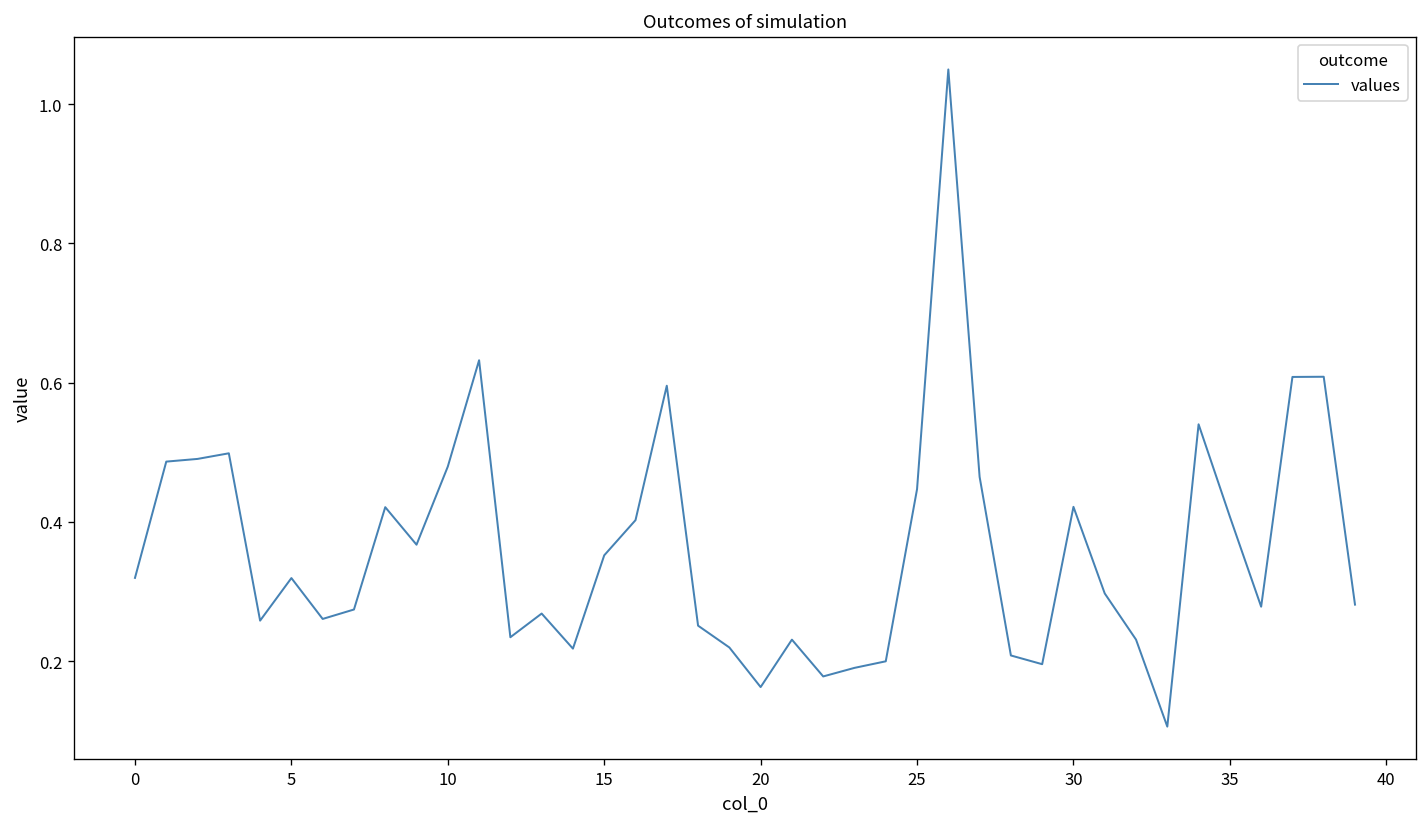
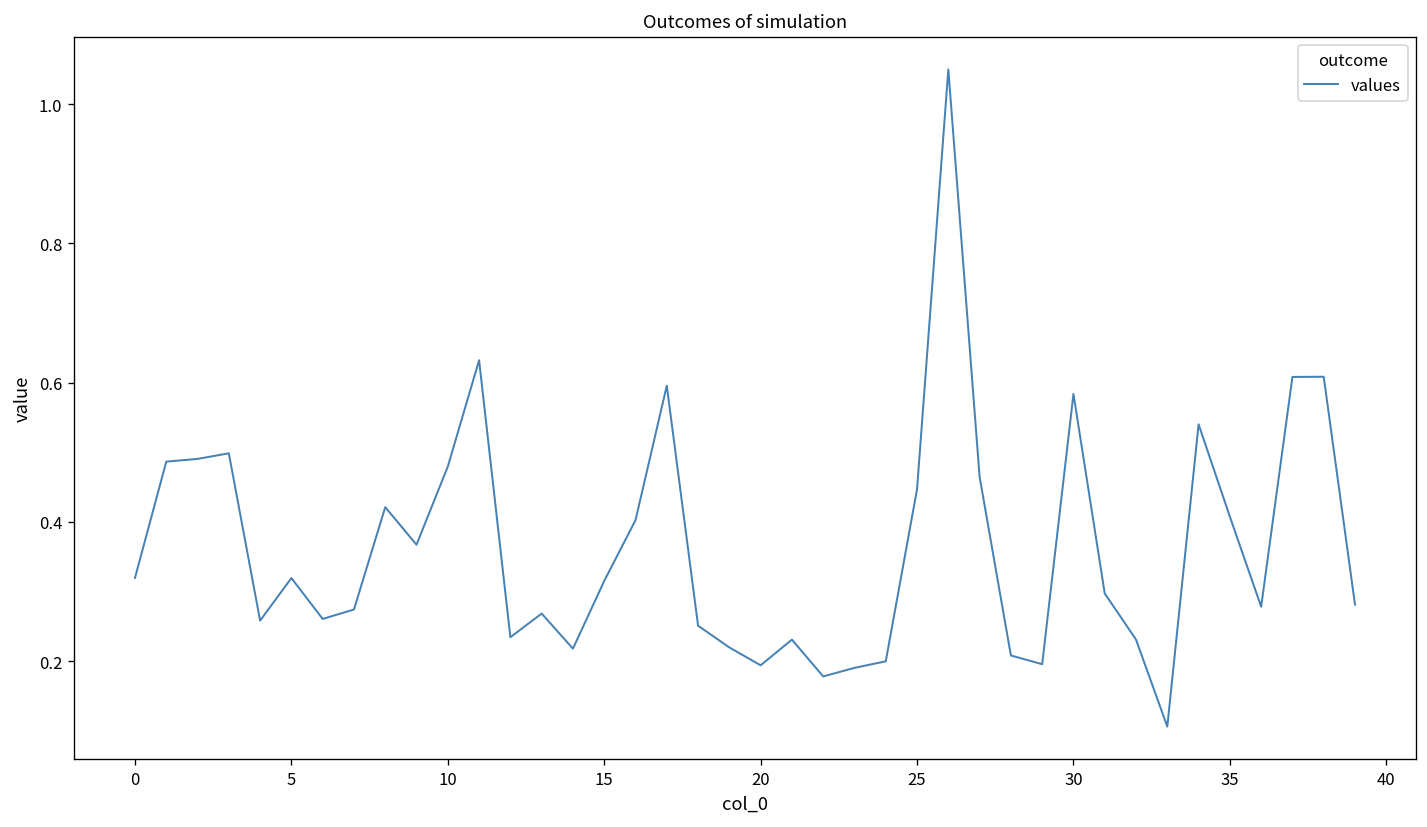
15: 0.35 -> 0.32
20: 0.16 -> 0.19
30: 0.42 -> 0.58
